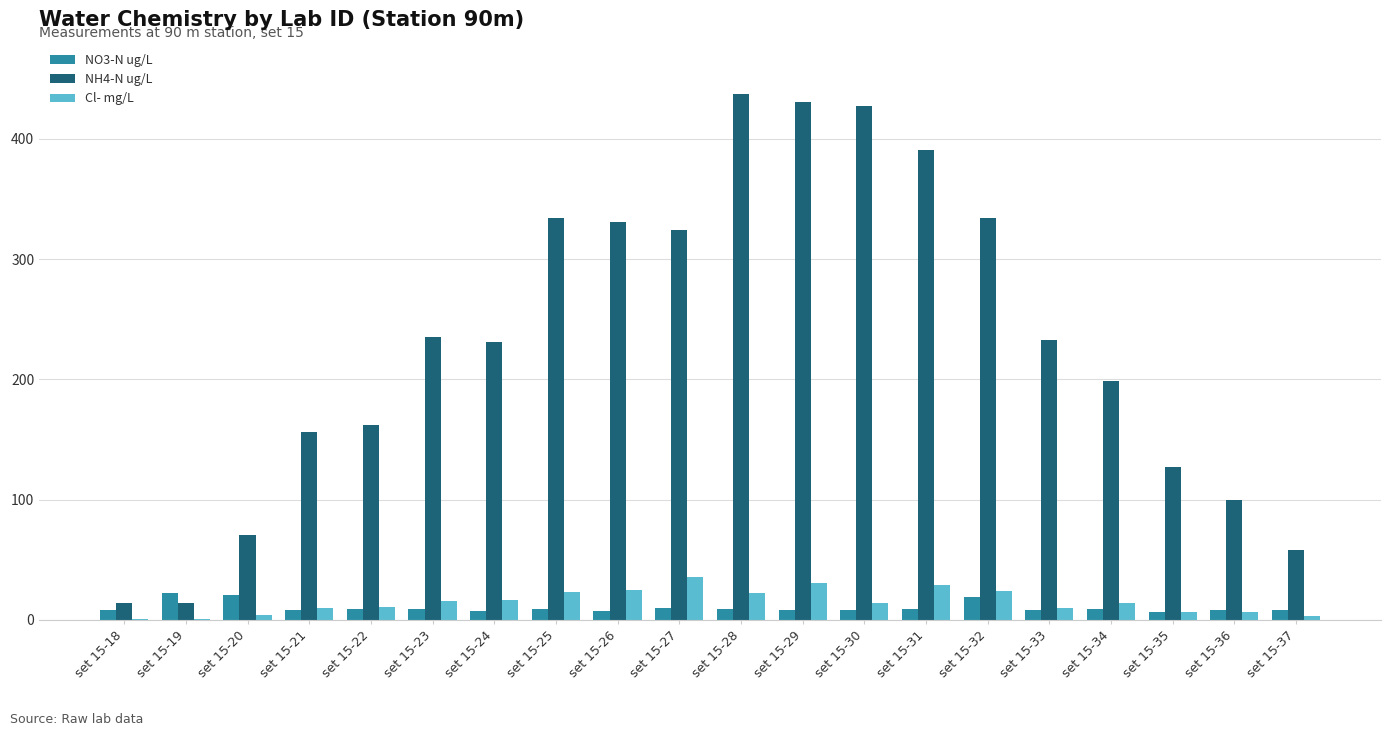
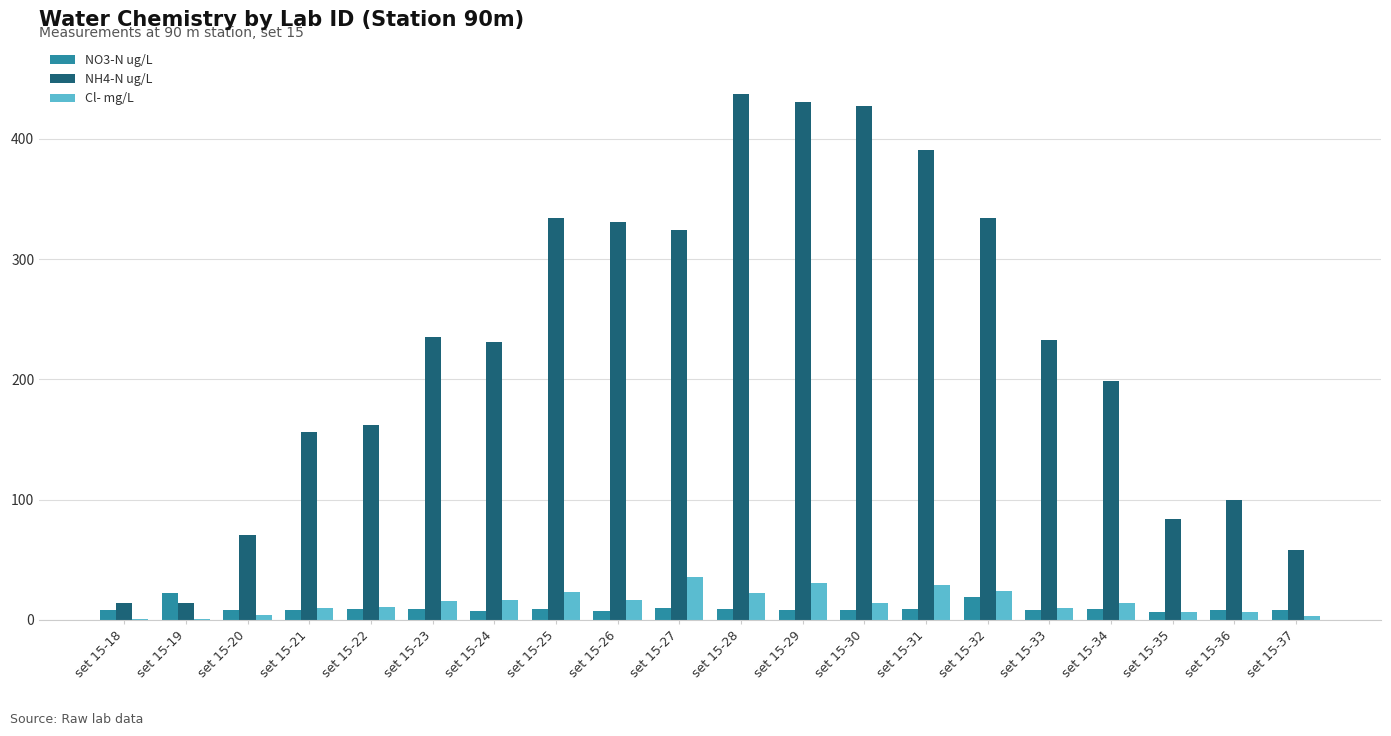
NO3-N ug/L, set 15-20: 21 -> 8
Cl- mg/L, set 15-26: 25 -> 16
NH4-N ug/L, set 15-35: 127 -> 84
